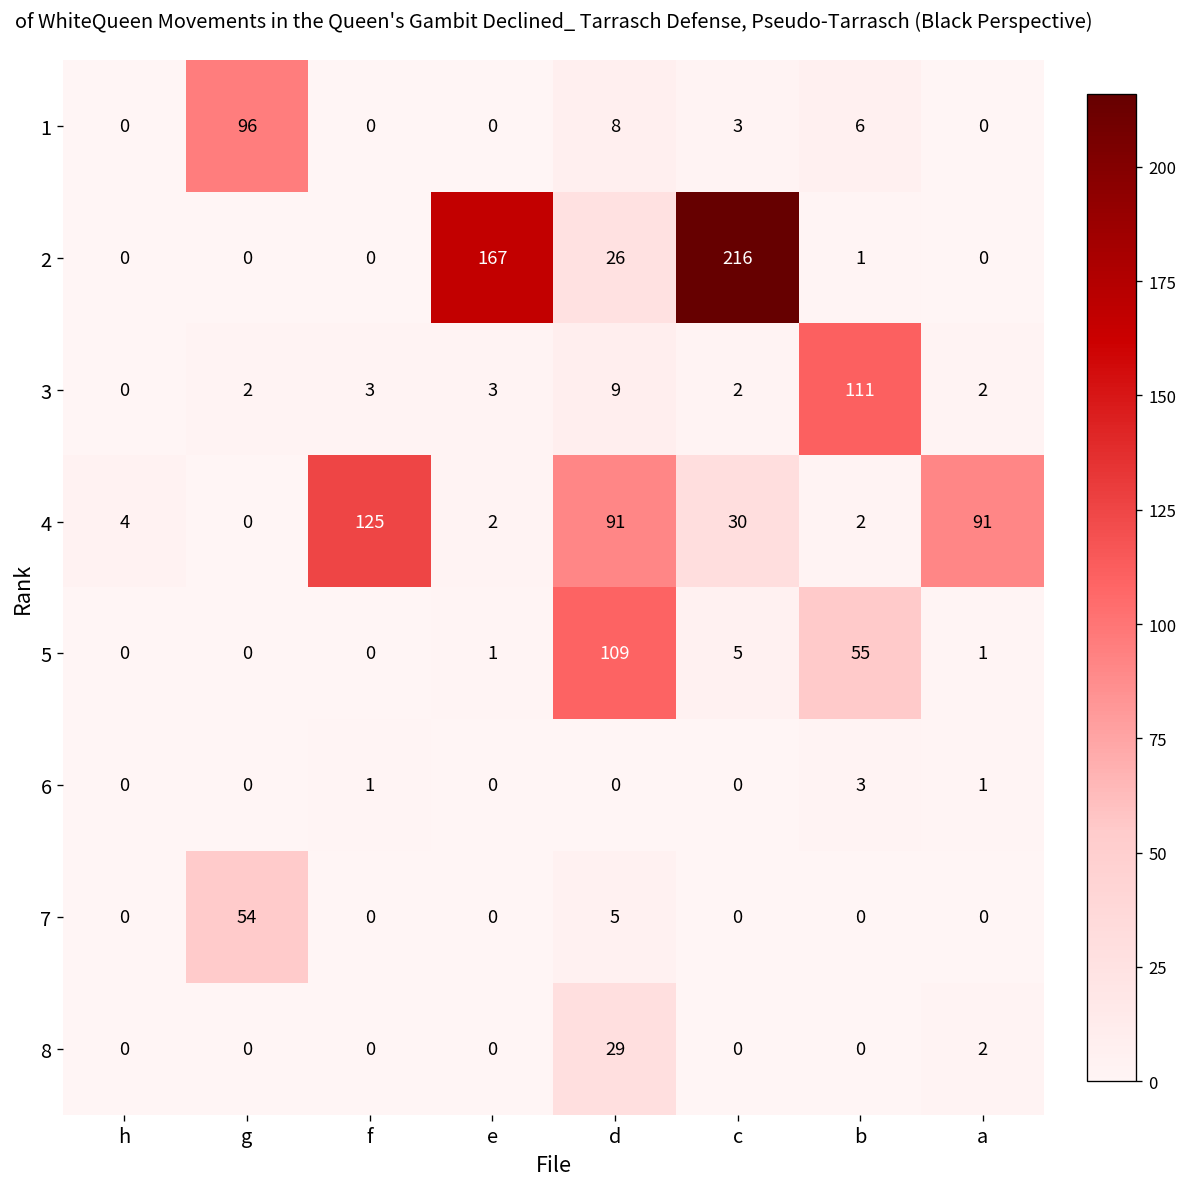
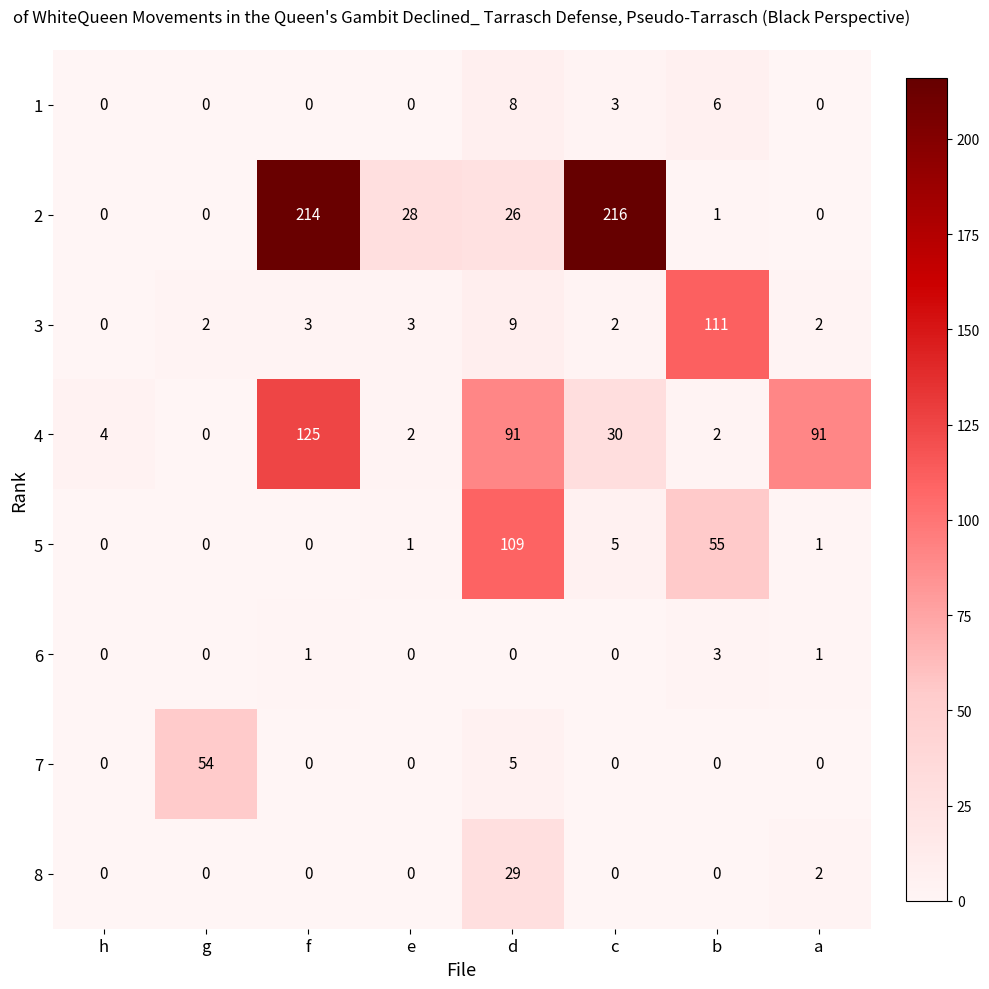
1, g: 96 -> 0
2, f: 0 -> 214
2, e: 167 -> 28
